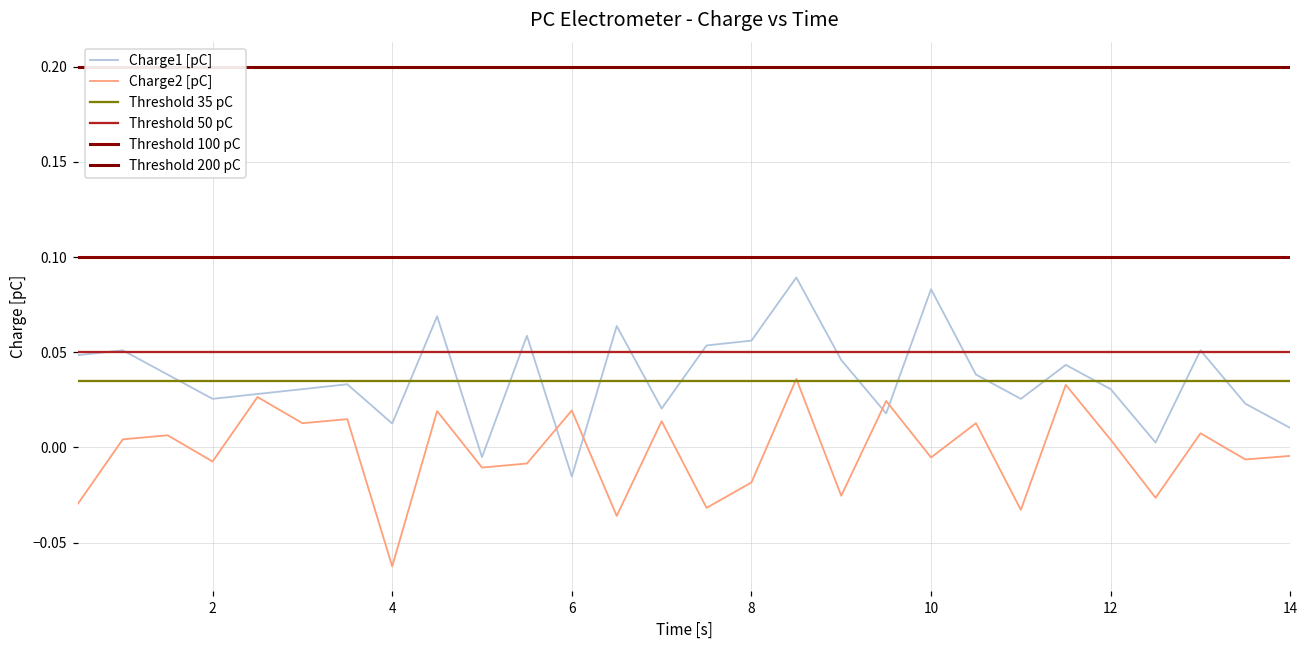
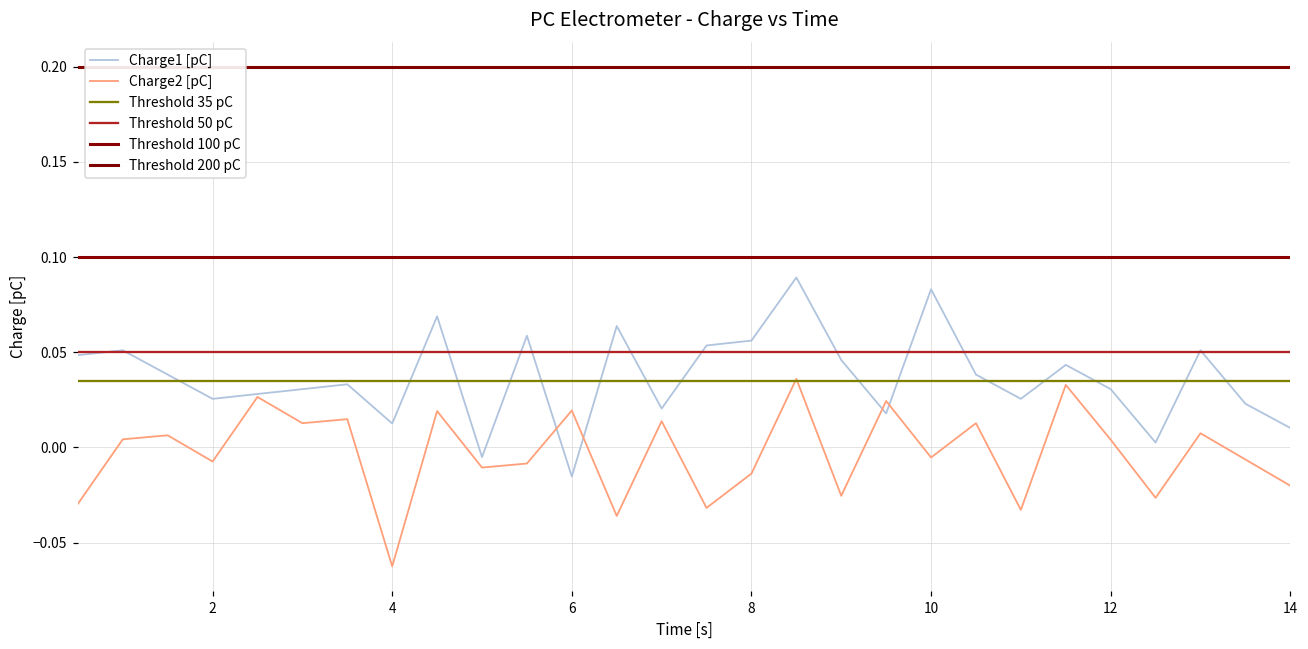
Charge2 [pC], 8: -0.018 -> -0.014
Charge2 [pC], 14: -0.004 -> -0.020
